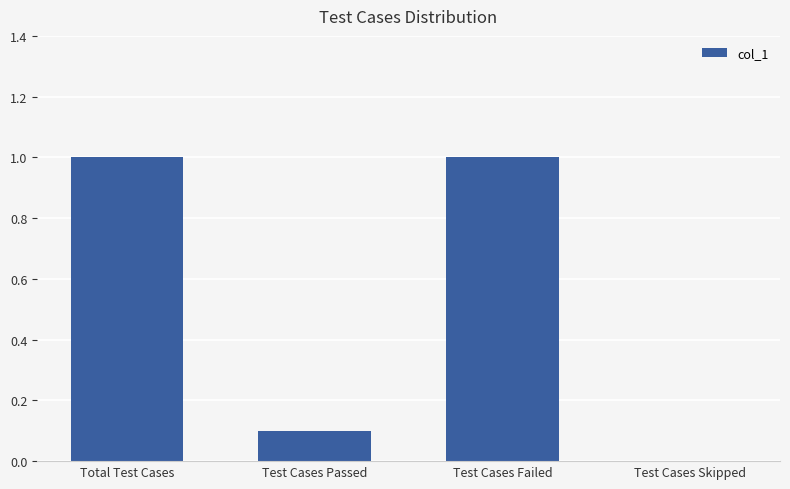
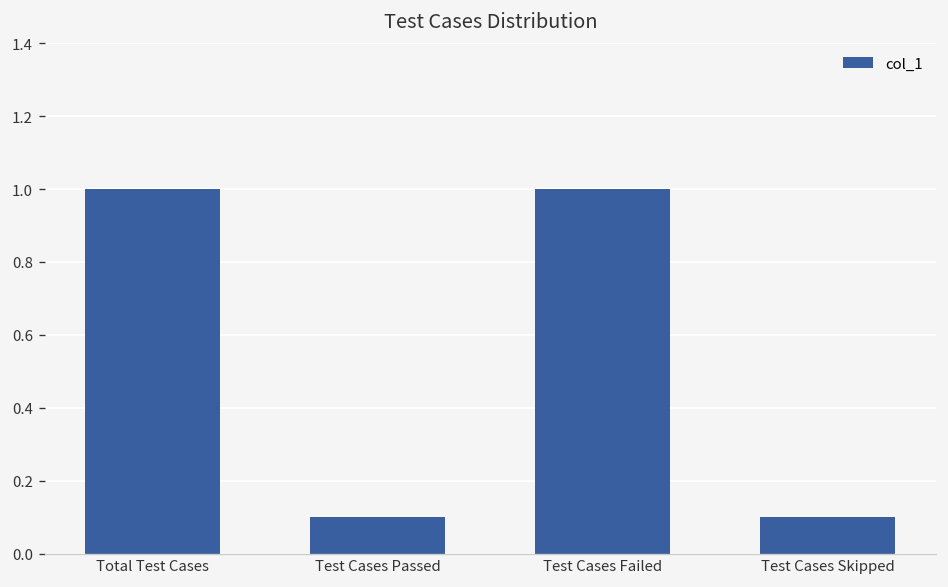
Test Cases Skipped: 0.0 -> 0.1
